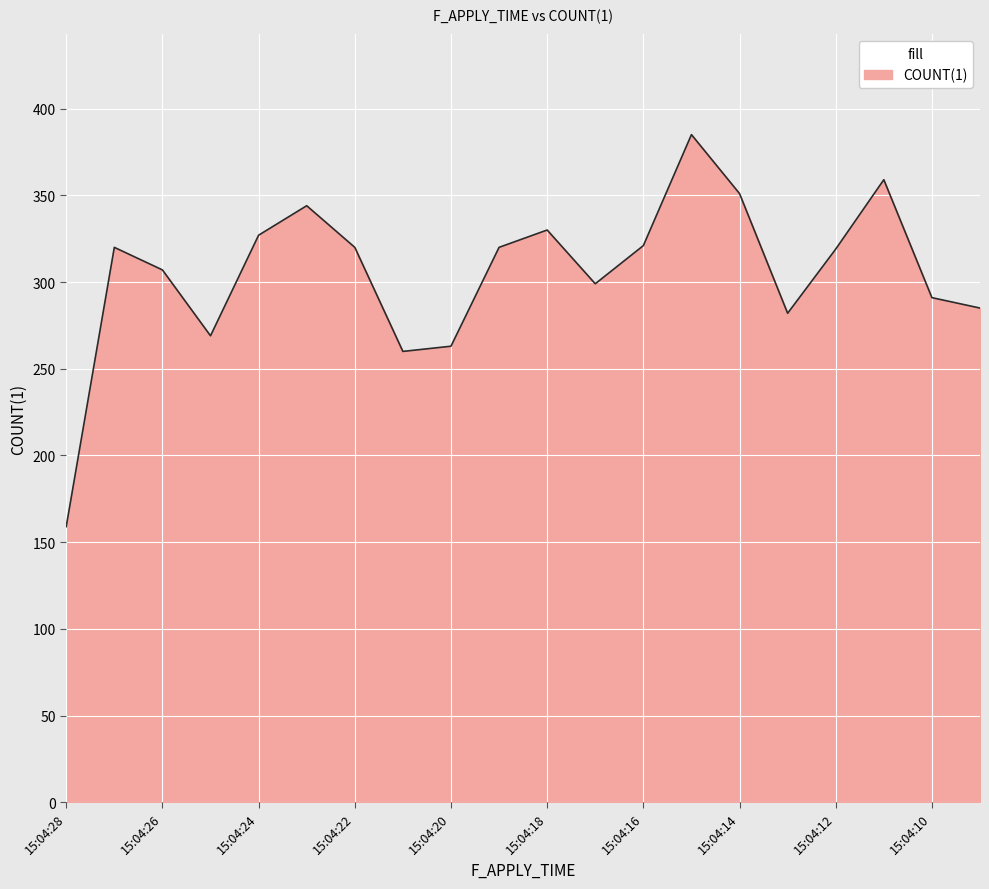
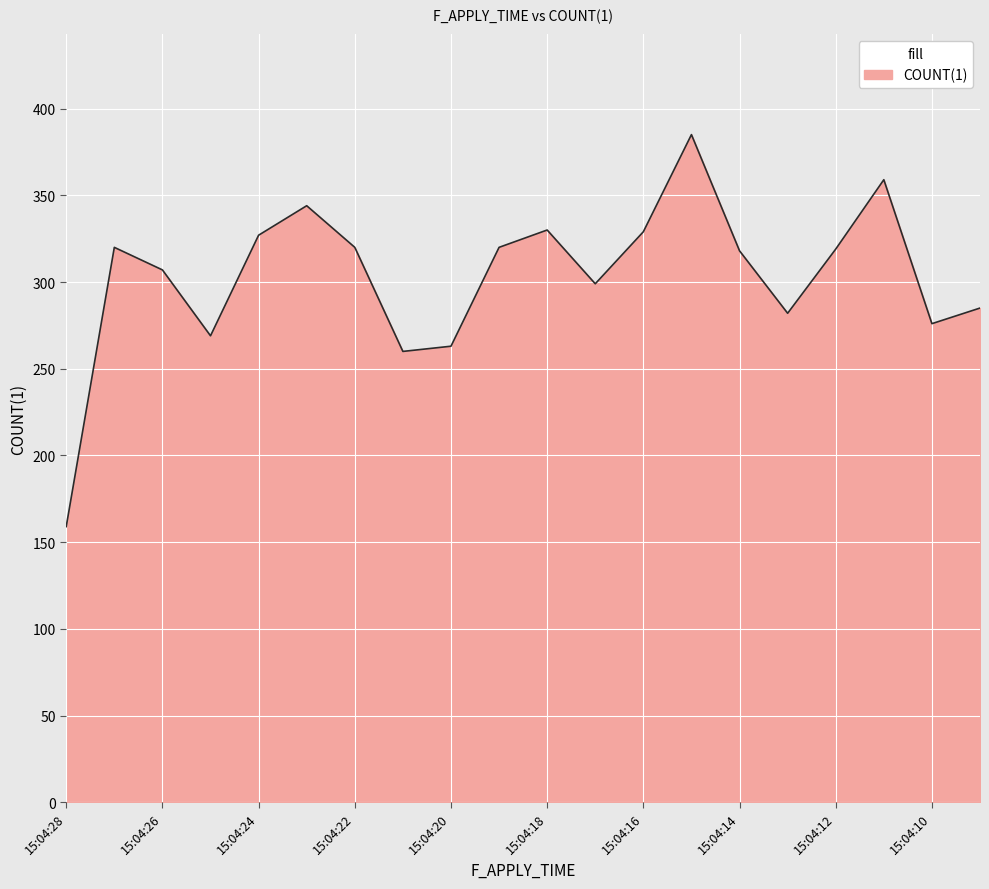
15:04:16: 321 -> 329
15:04:14: 351 -> 318
15:04:10: 291 -> 276
